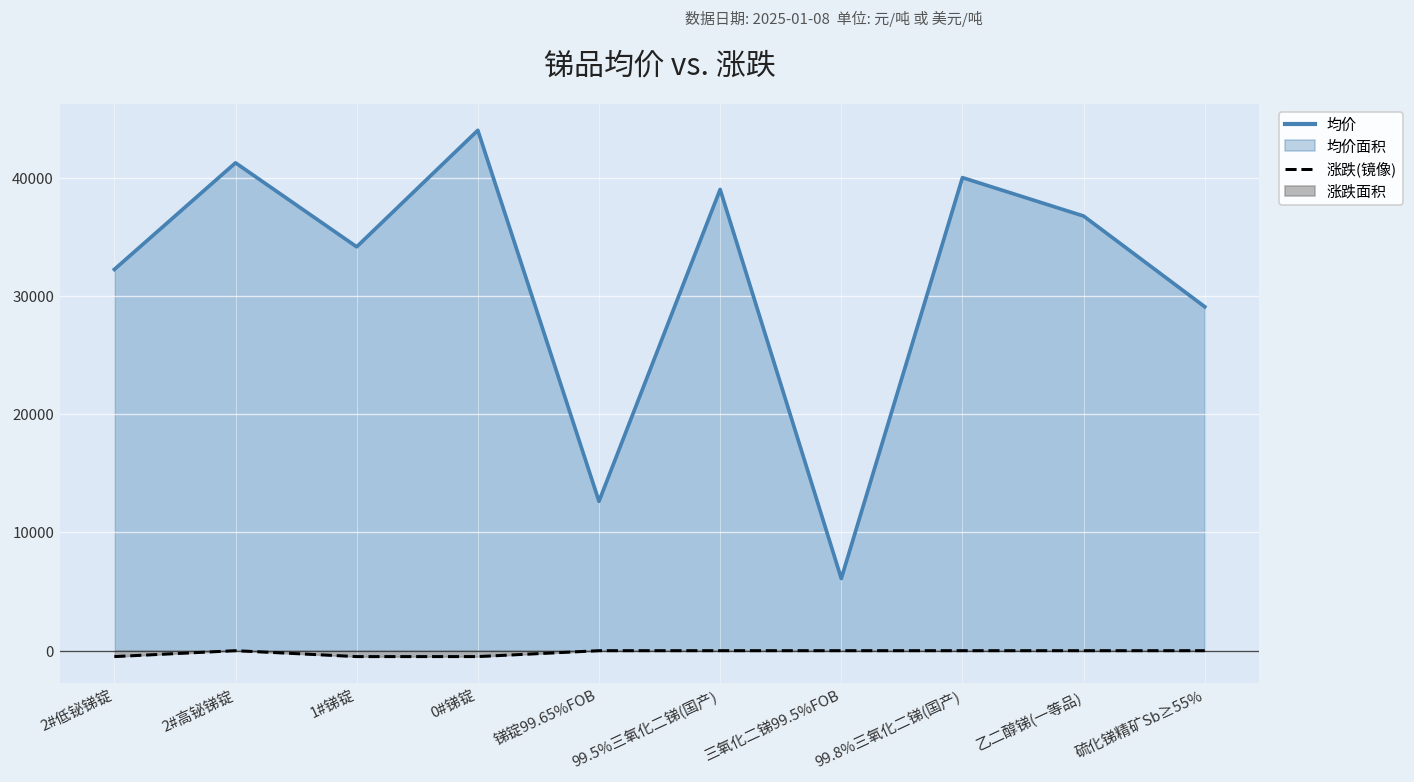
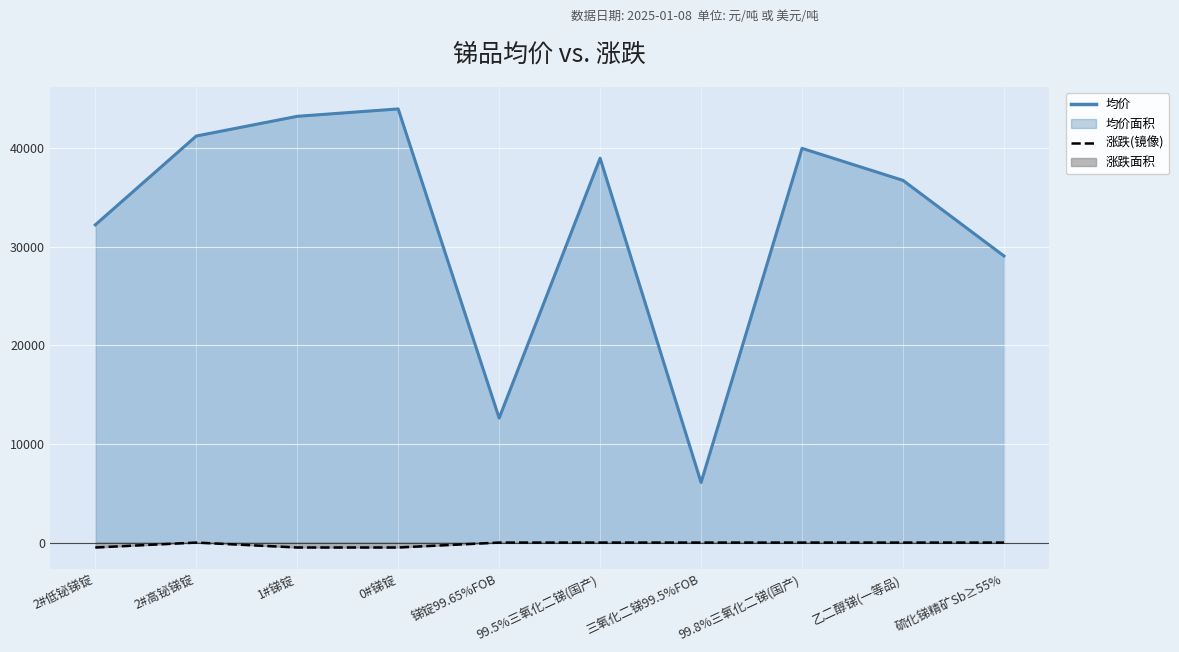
均价, 1#锑锭: 34000 -> 43000
